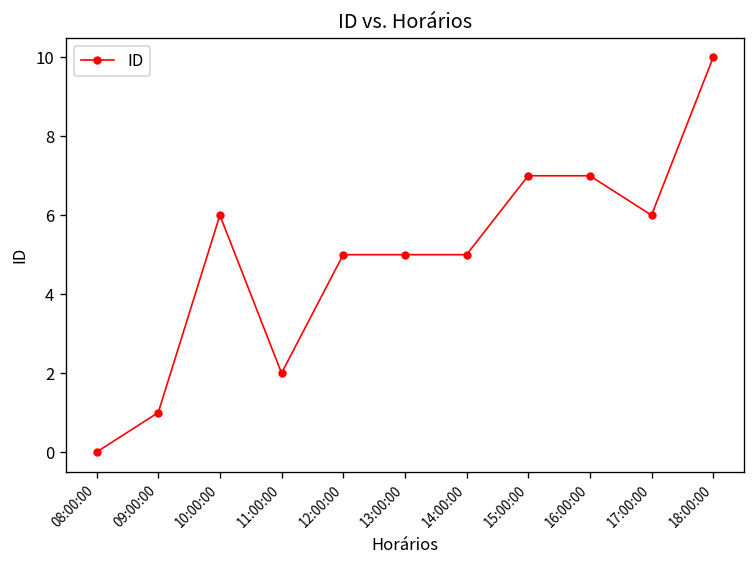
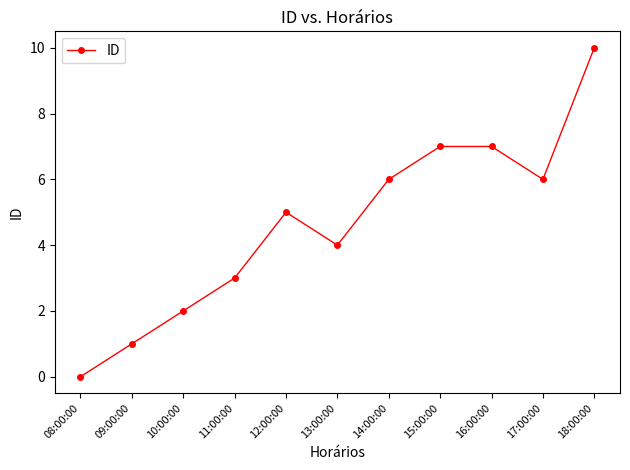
10:00:00: 6 -> 2
11:00:00: 2 -> 3
13:00:00: 5 -> 4
14:00:00: 5 -> 6
